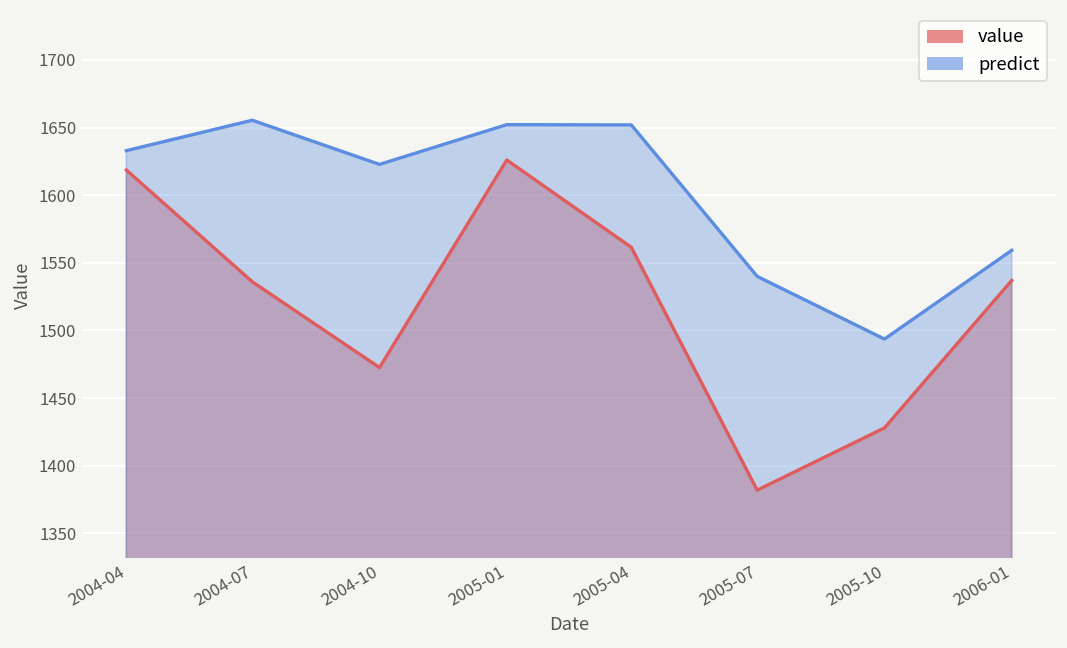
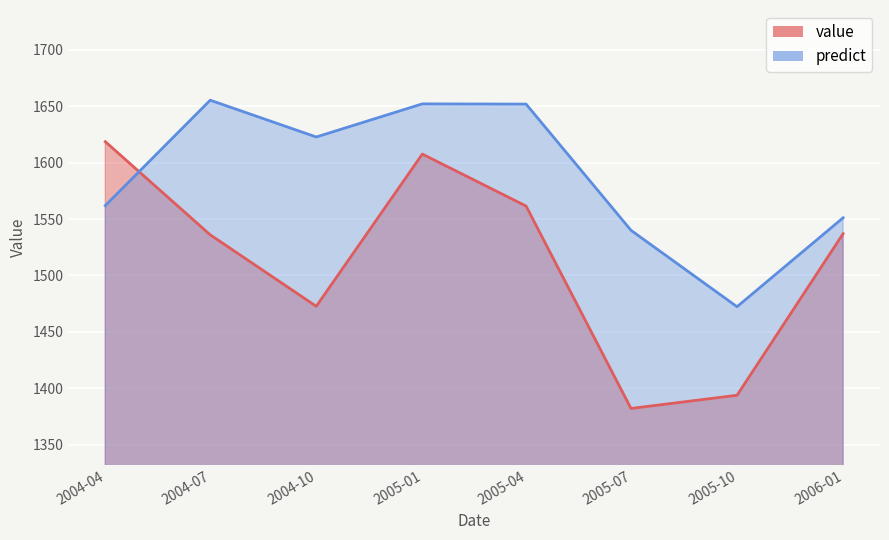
predict, 2004-04: 1633 -> 1562
value, 2005-01: 1626 -> 1608
value, 2005-10: 1428 -> 1394
predict, 2005-10: 1494 -> 1472
predict, 2006-01: 1559 -> 1551
